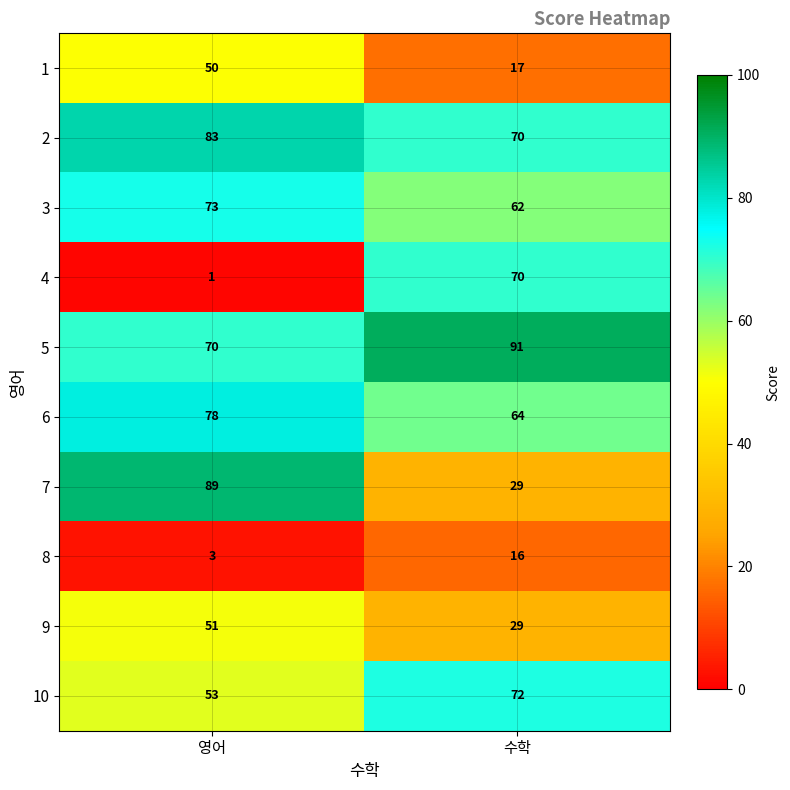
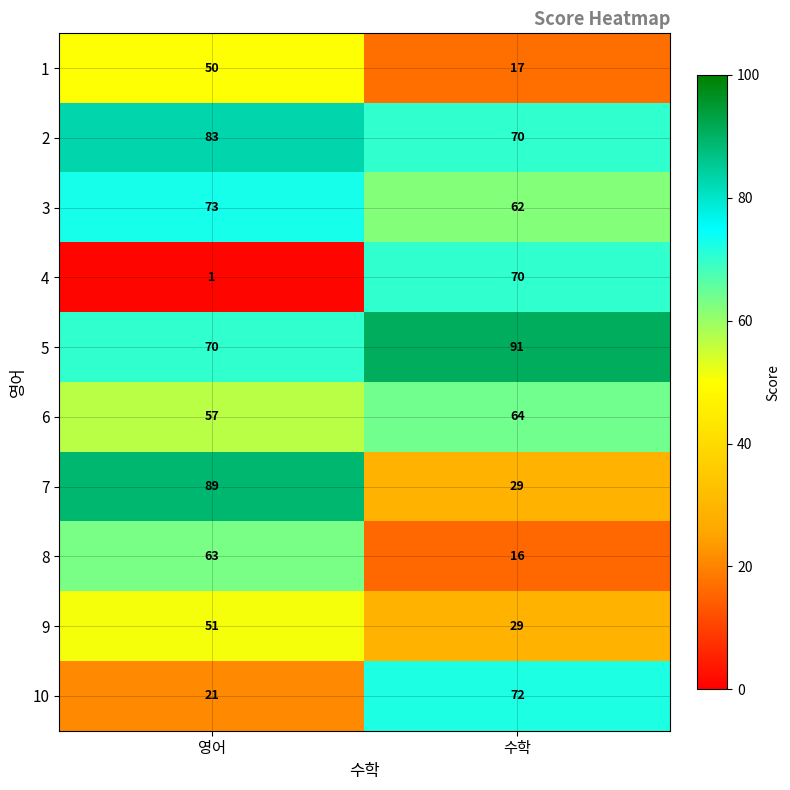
6, 영어: 78 -> 57
8, 영어: 3 -> 63
10, 영어: 53 -> 21
